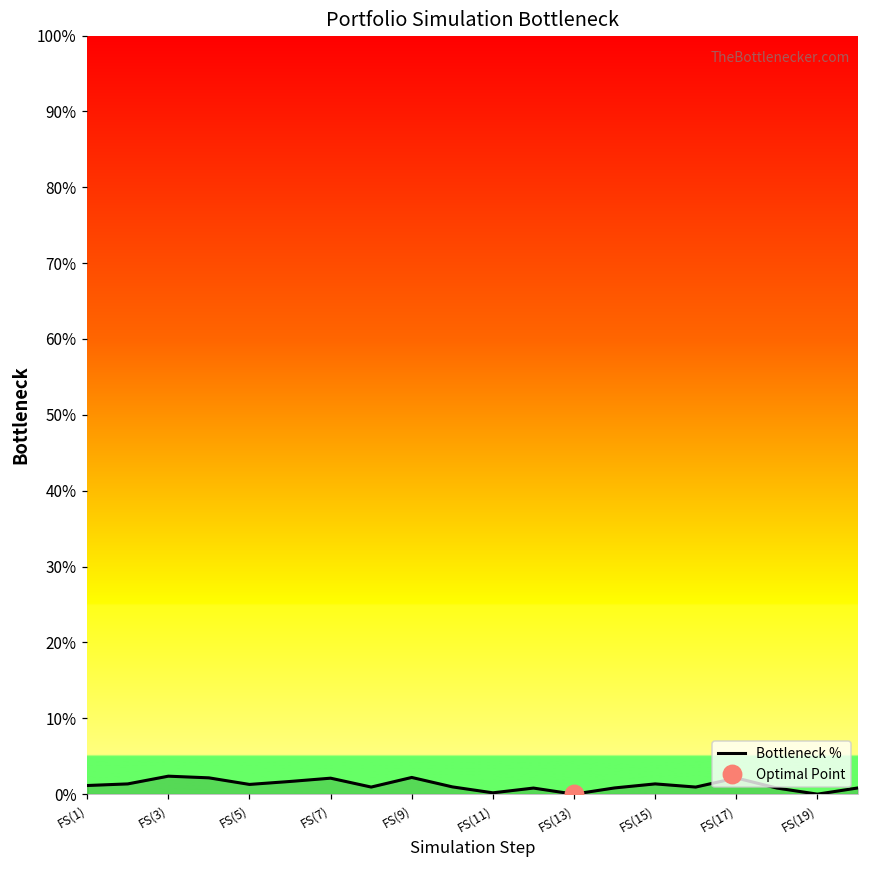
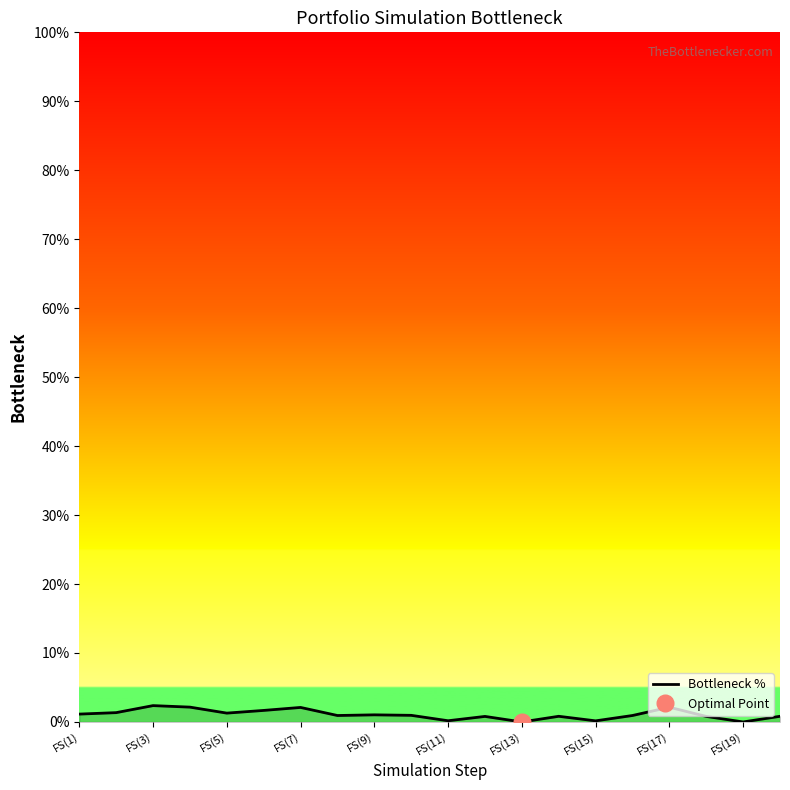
Bottleneck %, FS(9): 2% -> 1%
Bottleneck %, FS(15): 1% -> 0%
